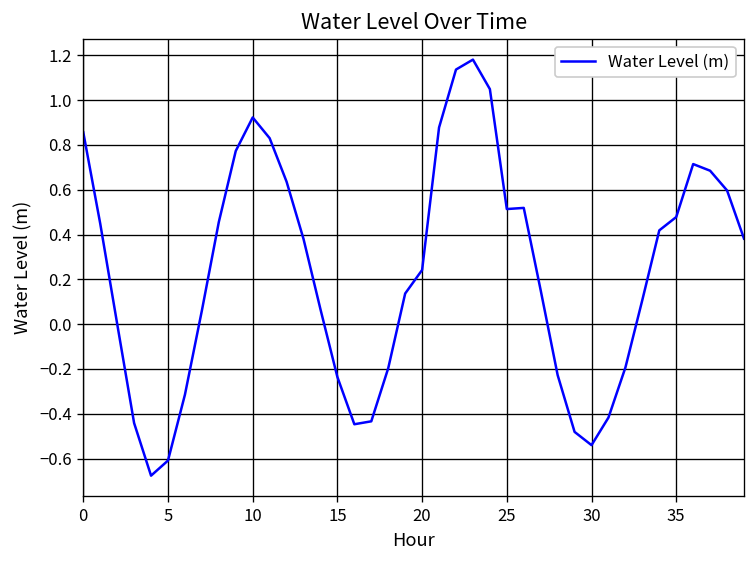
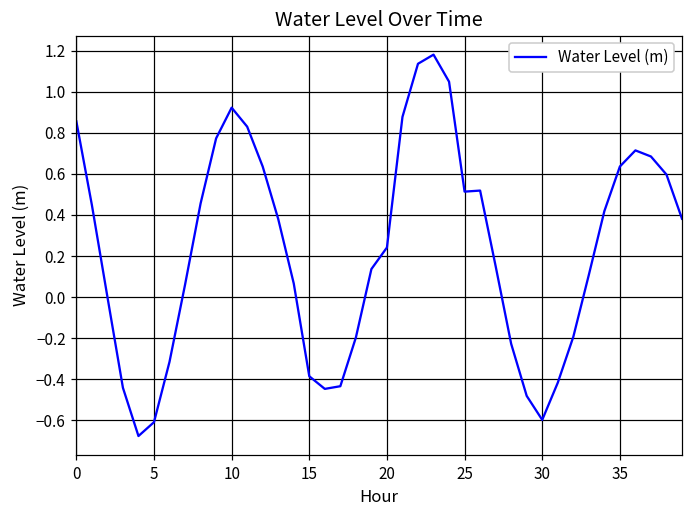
15: -0.24 -> -0.39
30: -0.54 -> -0.60
35: 0.48 -> 0.64
